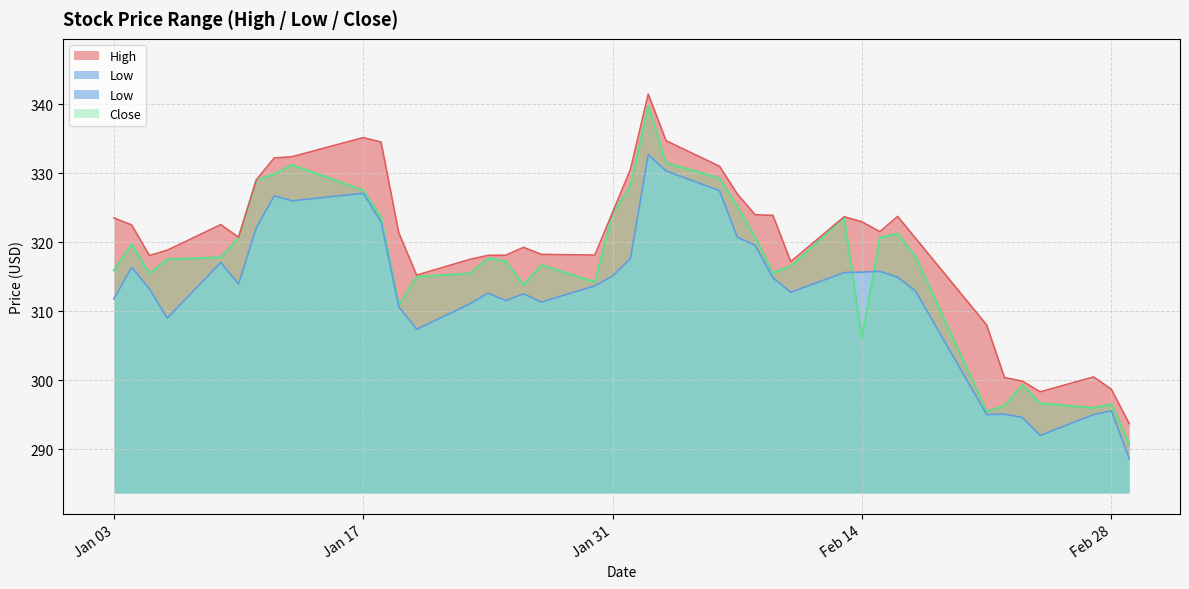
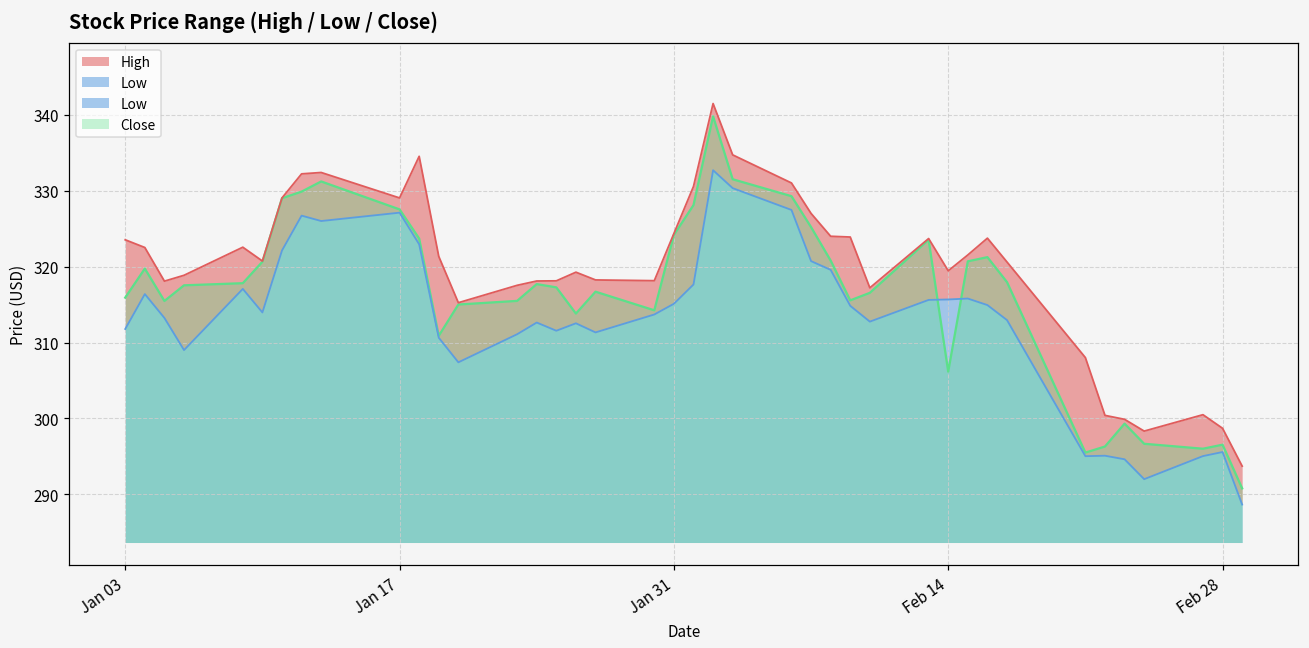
High, Jan 17: 335 -> 329
High, Feb 14: 323 -> 319
